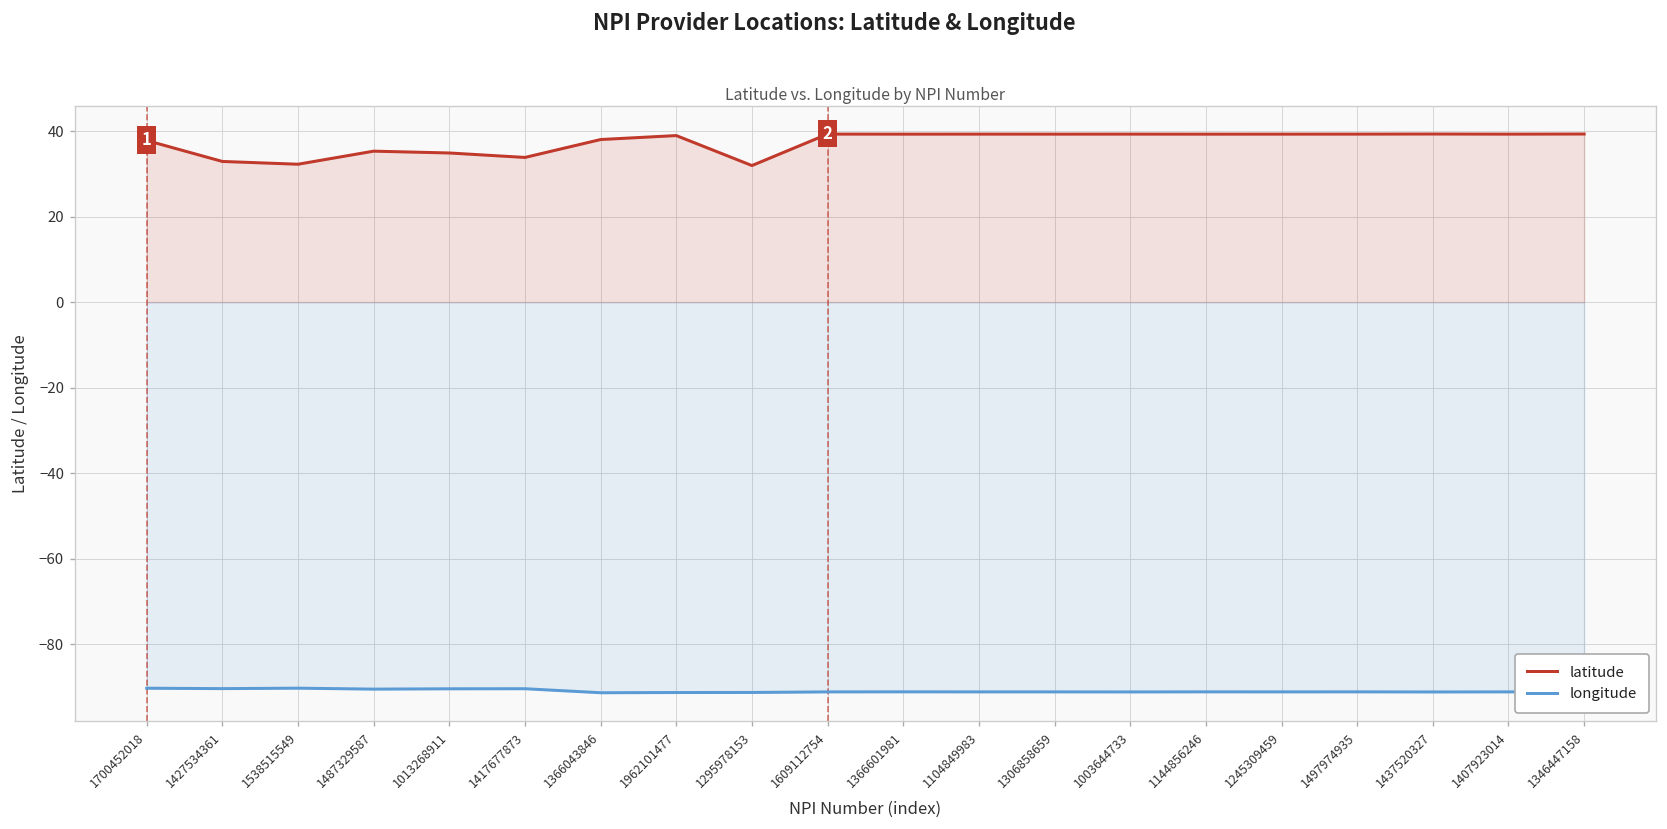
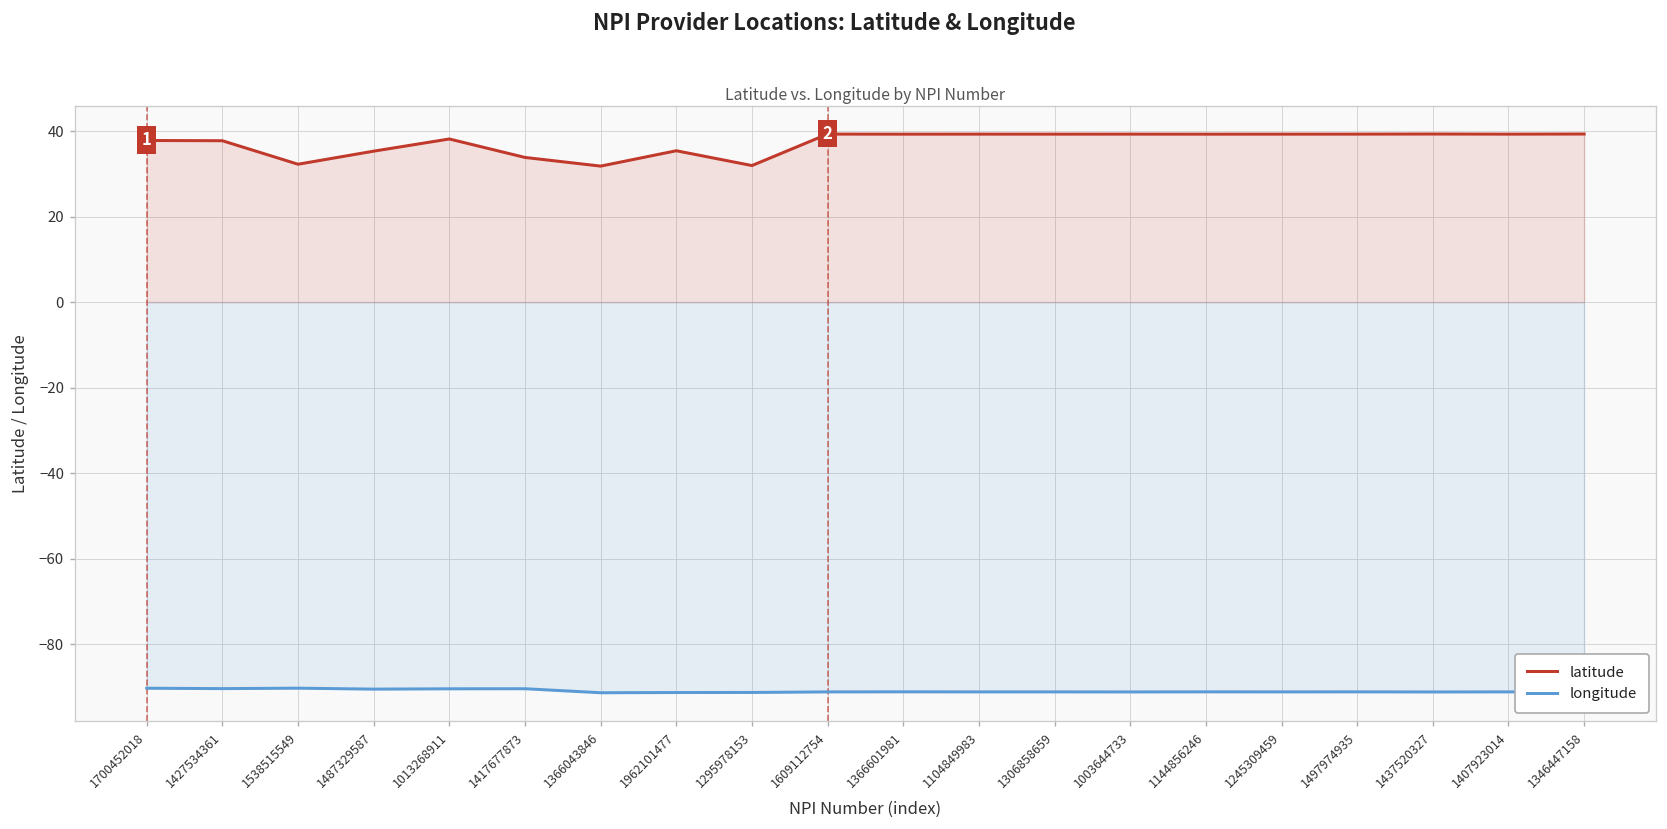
latitude, 1427534361: 33 -> 38
latitude, 1013268911: 35 -> 38
latitude, 1366043846: 38 -> 32
latitude, 1962101477: 39 -> 35
